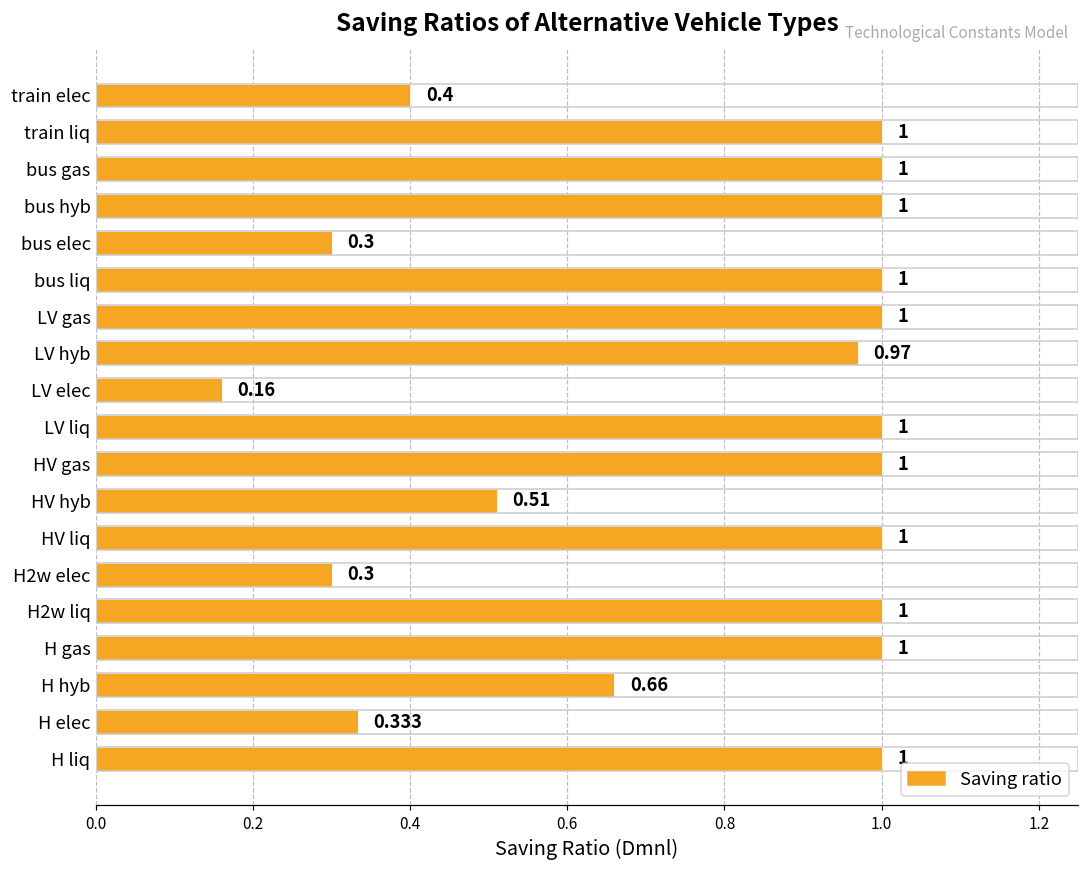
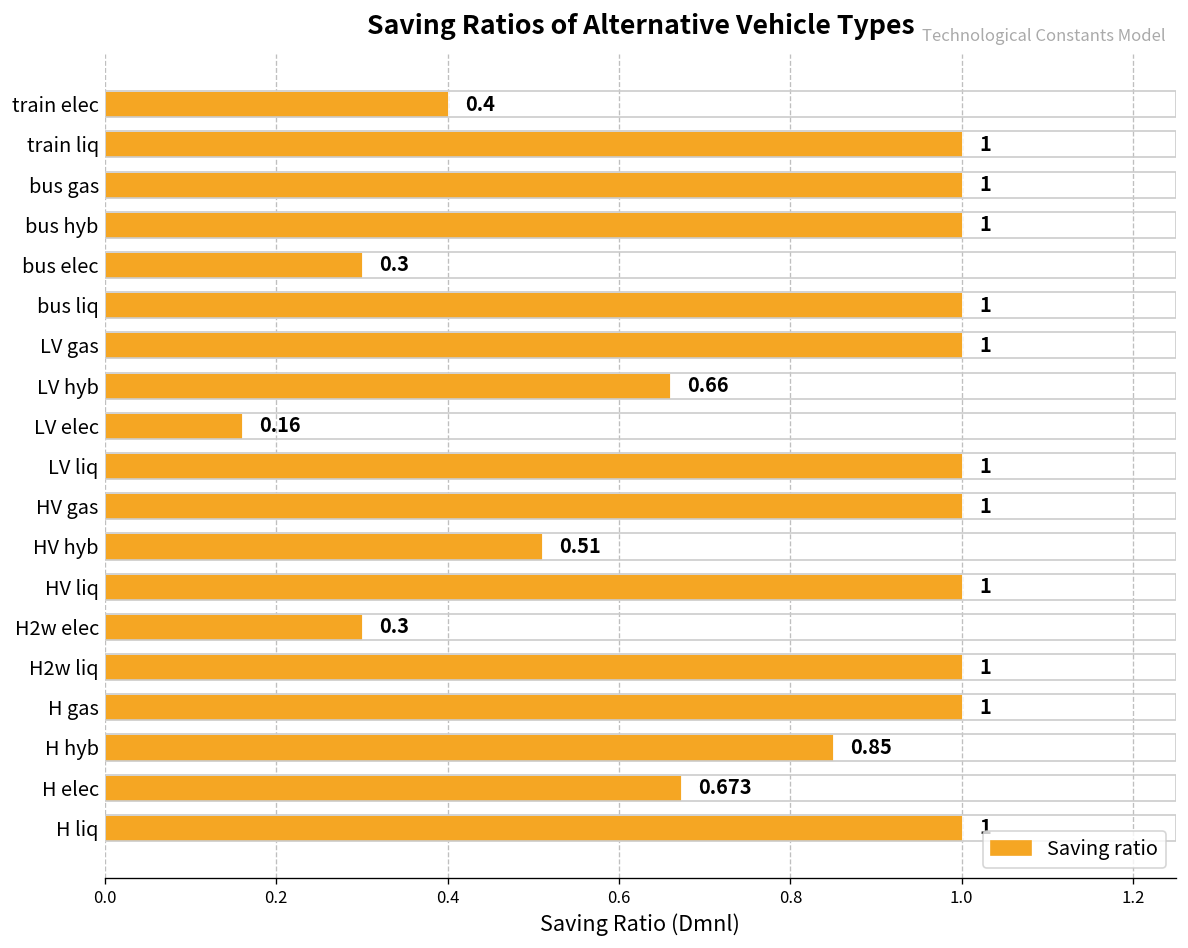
LV hyb: 0.97 -> 0.66
H hyb: 0.66 -> 0.85
H elec: 0.333 -> 0.673
